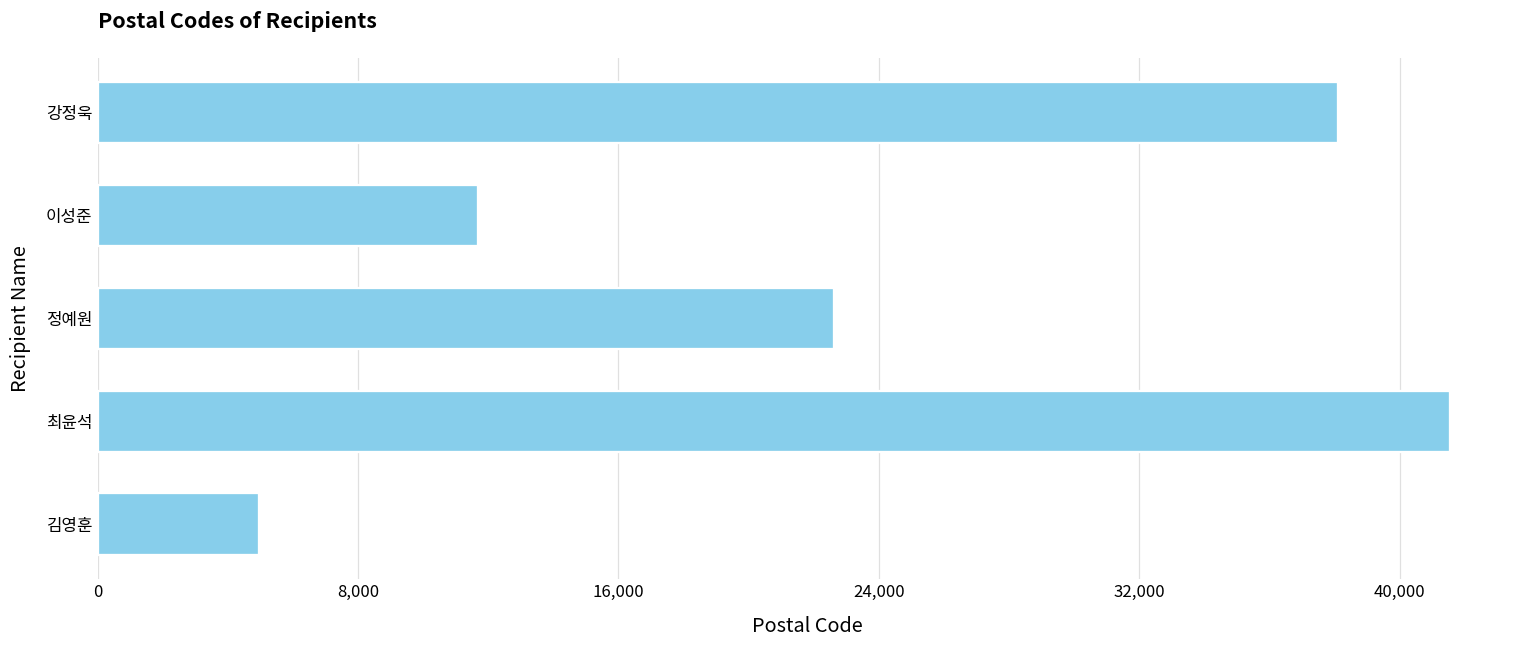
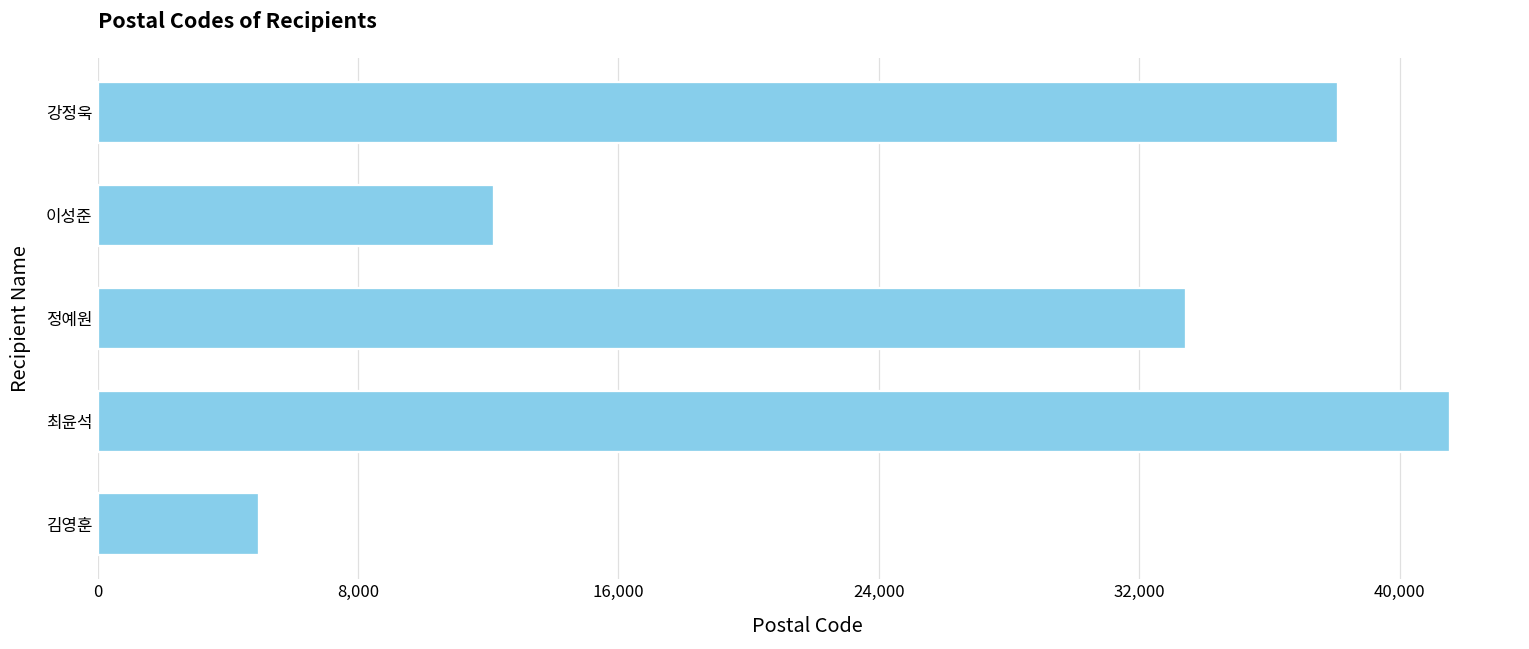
이성준: 11,700 -> 12,200
정예원: 22,600 -> 33,400
